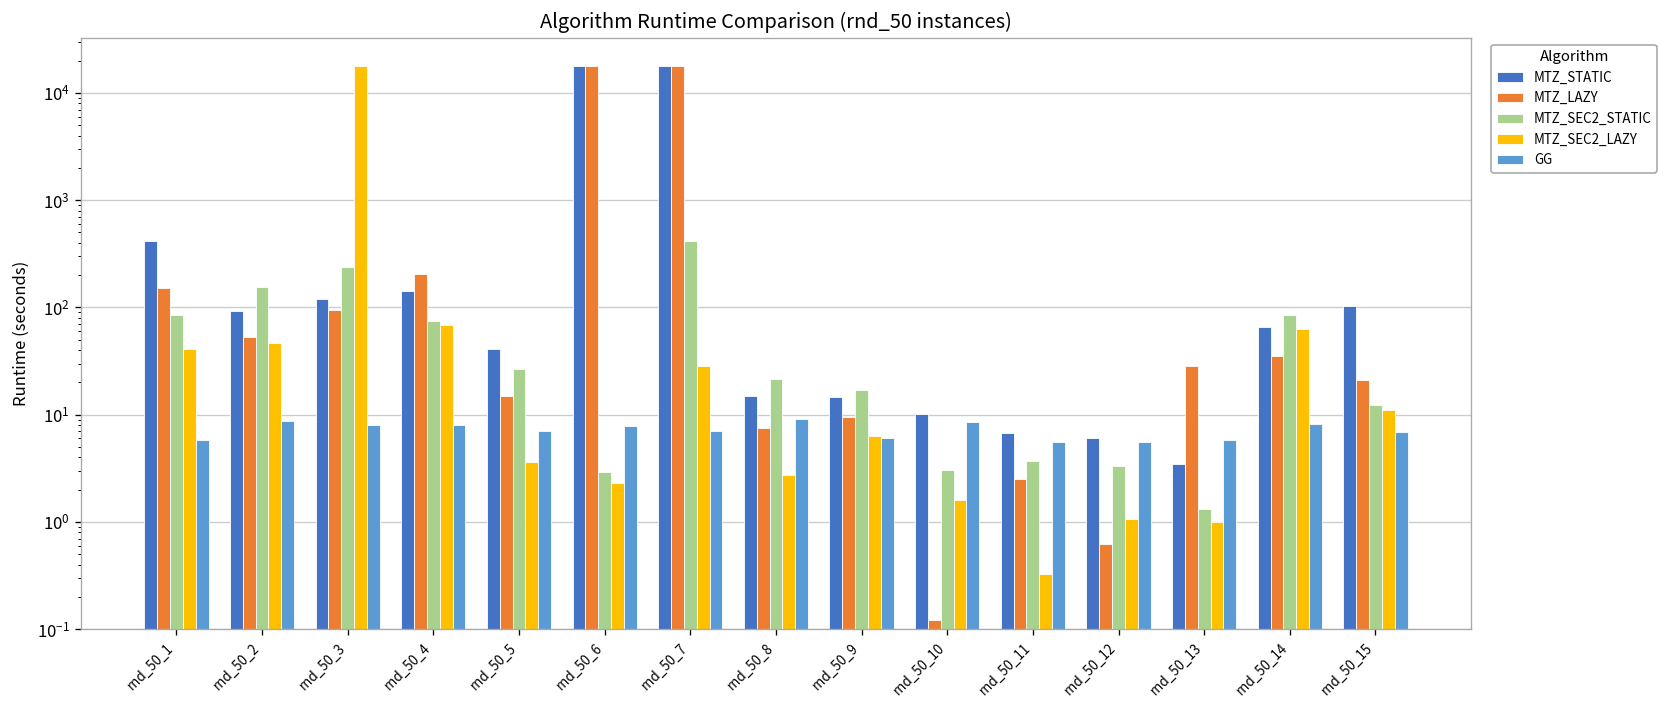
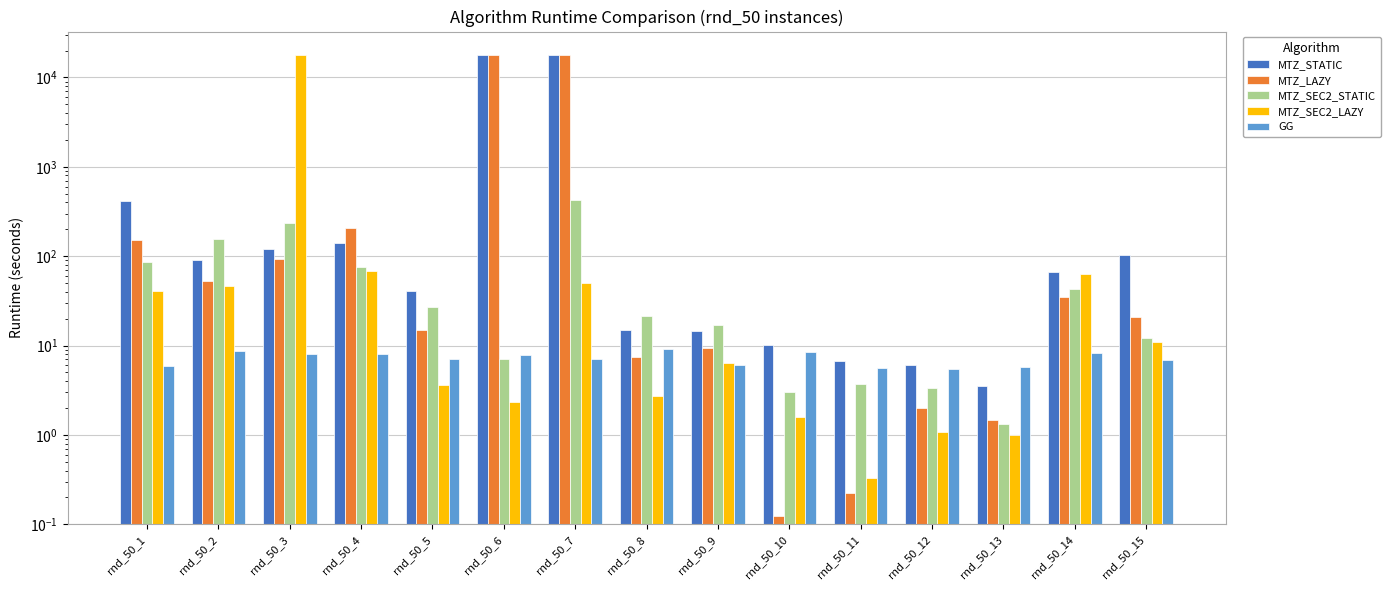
MTZ_SEC2_STATIC, rnd_50_6: 2.9 -> 7
MTZ_SEC2_LAZY, rnd_50_7: 29 -> 50
MTZ_LAZY, rnd_50_11: 2.5 -> 0.23
MTZ_LAZY, rnd_50_12: 0.6 -> 2.0
MTZ_LAZY, rnd_50_13: 28 -> 1.5
MTZ_SEC2_STATIC, rnd_50_14: 80 -> 40
